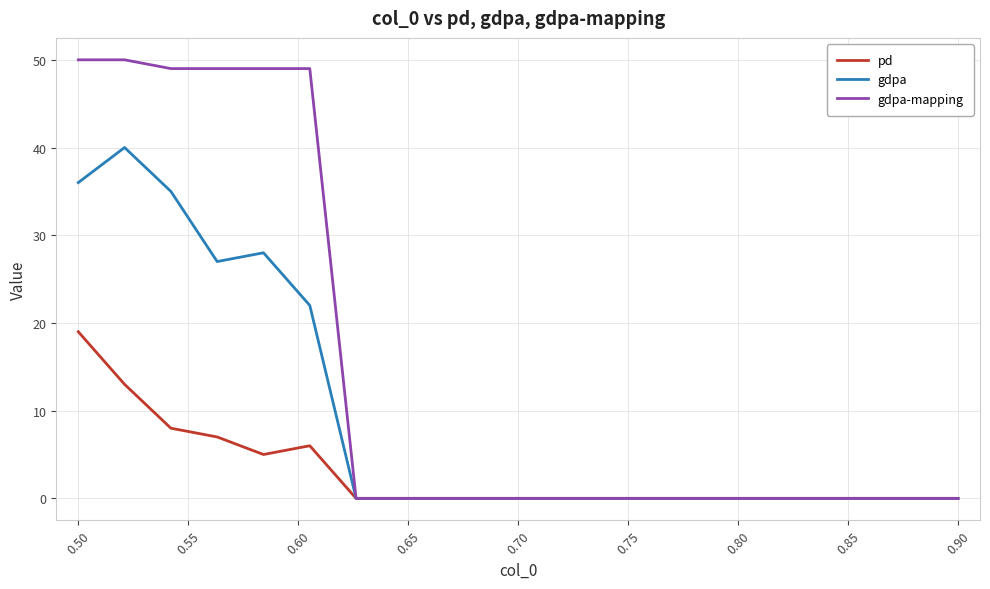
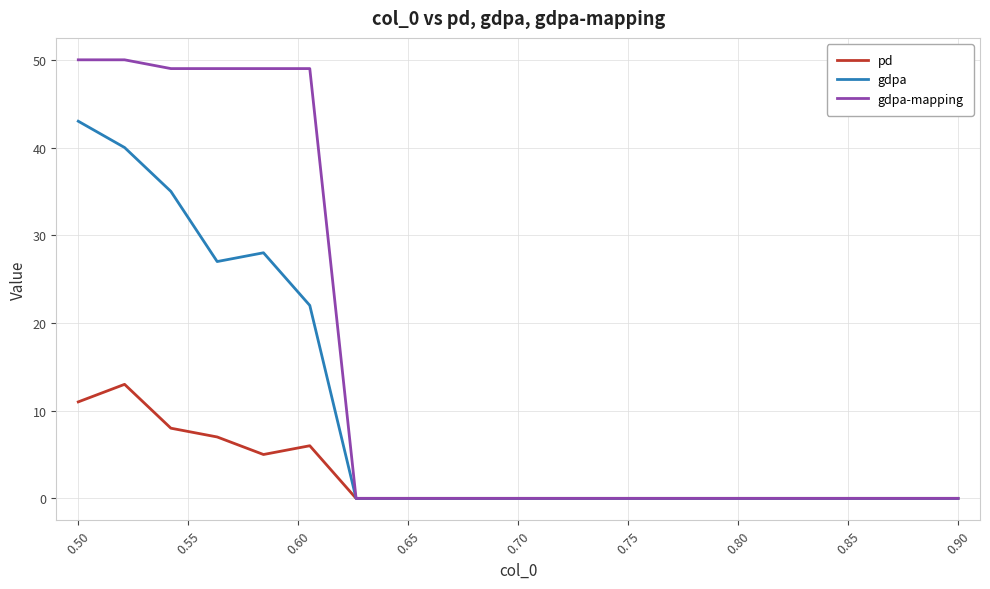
pd, 0.50: 19 -> 11
gdpa, 0.50: 36 -> 43
